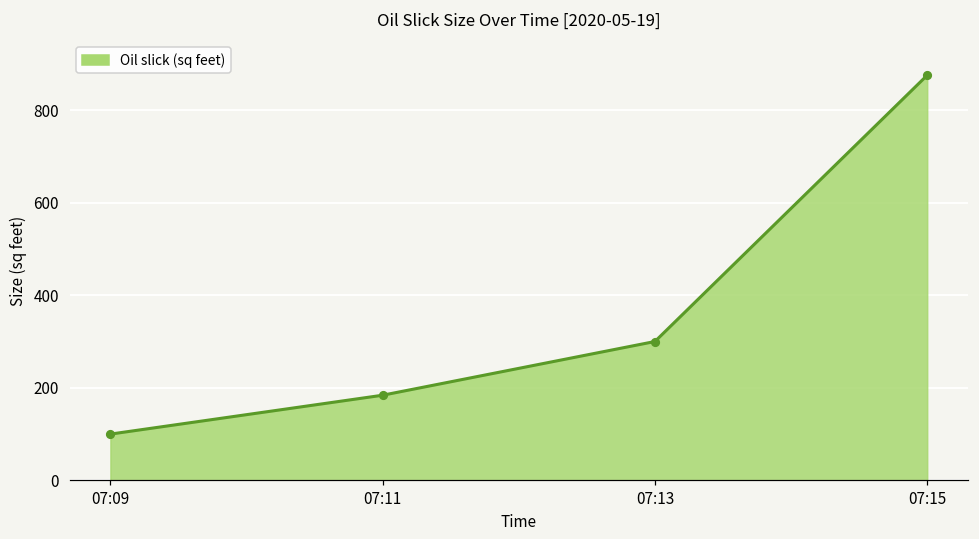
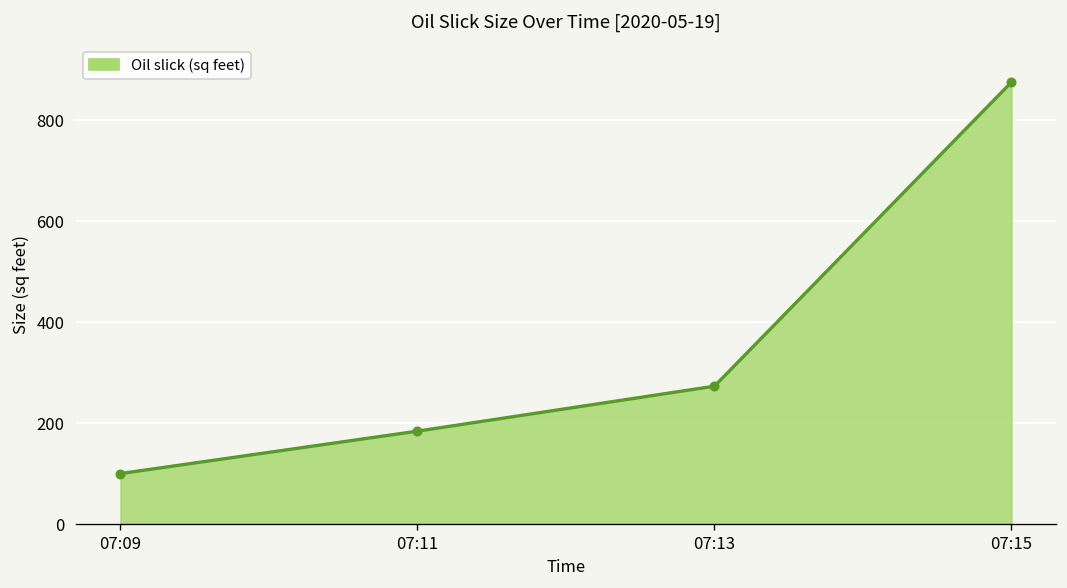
07:13: 300 -> 270
